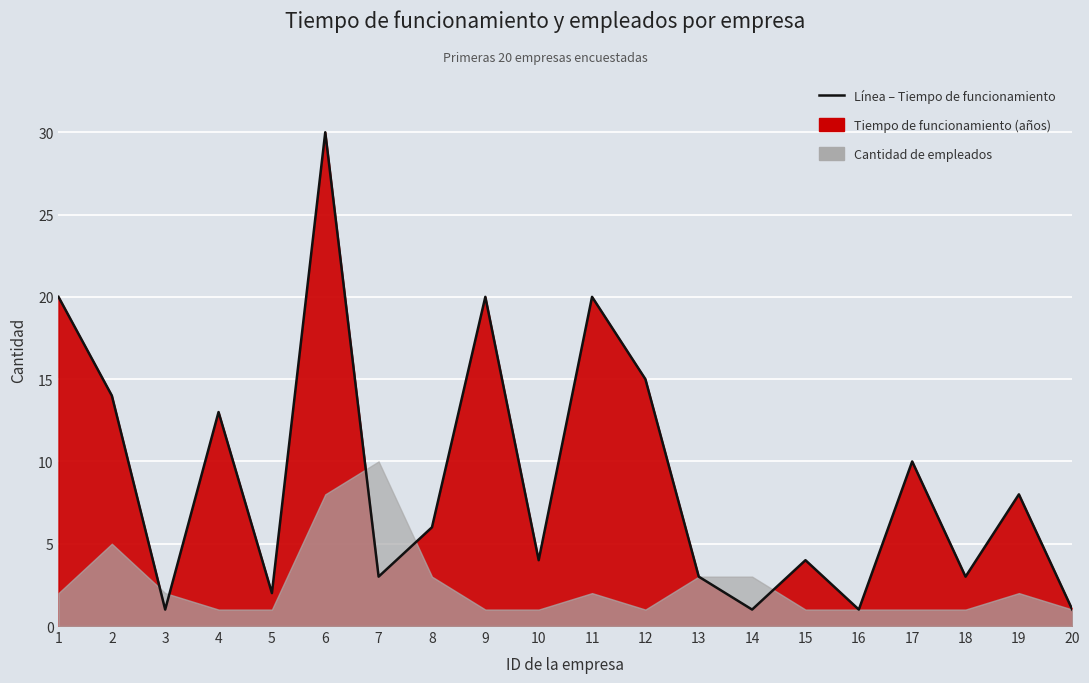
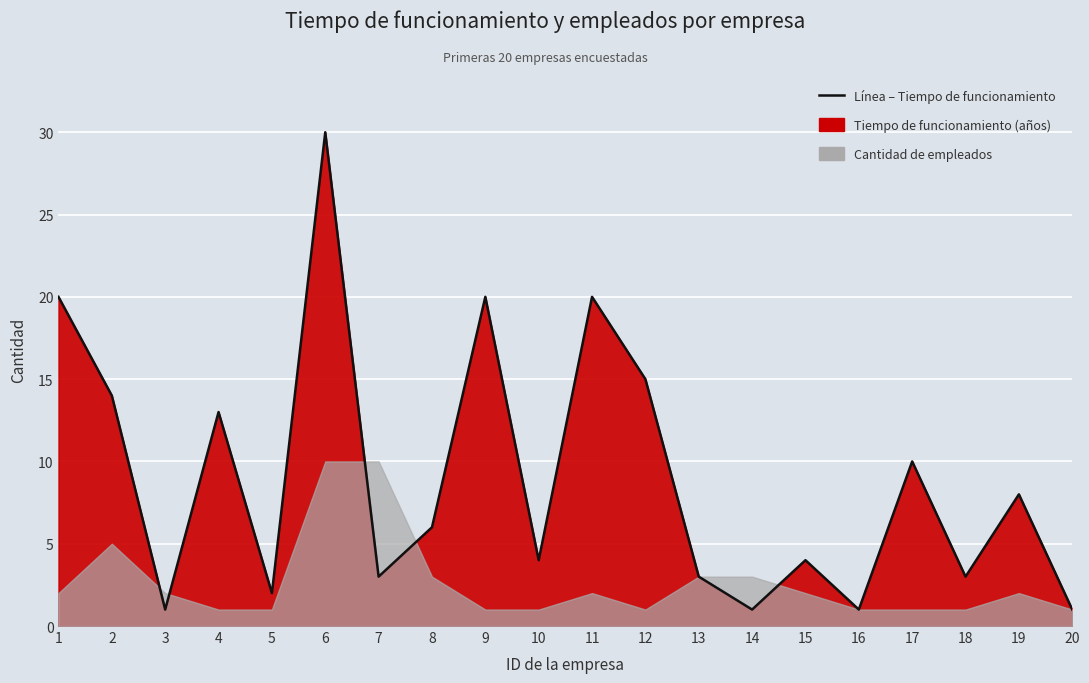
Cantidad de empleados, 6: 8 -> 10
Cantidad de empleados, 15: 1 -> 2
